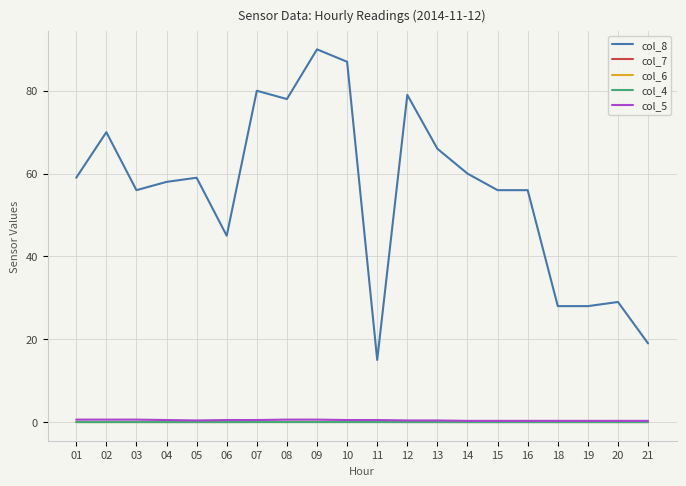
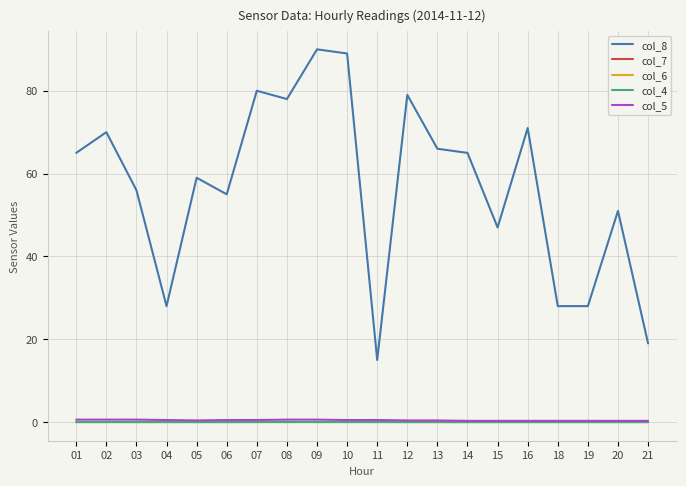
col_8, 01: 59 -> 65
col_8, 04: 58 -> 28
col_8, 06: 45 -> 55
col_8, 10: 87 -> 89
col_8, 14: 60 -> 65
col_8, 15: 56 -> 47
col_8, 16: 56 -> 71
col_8, 20: 29 -> 51
